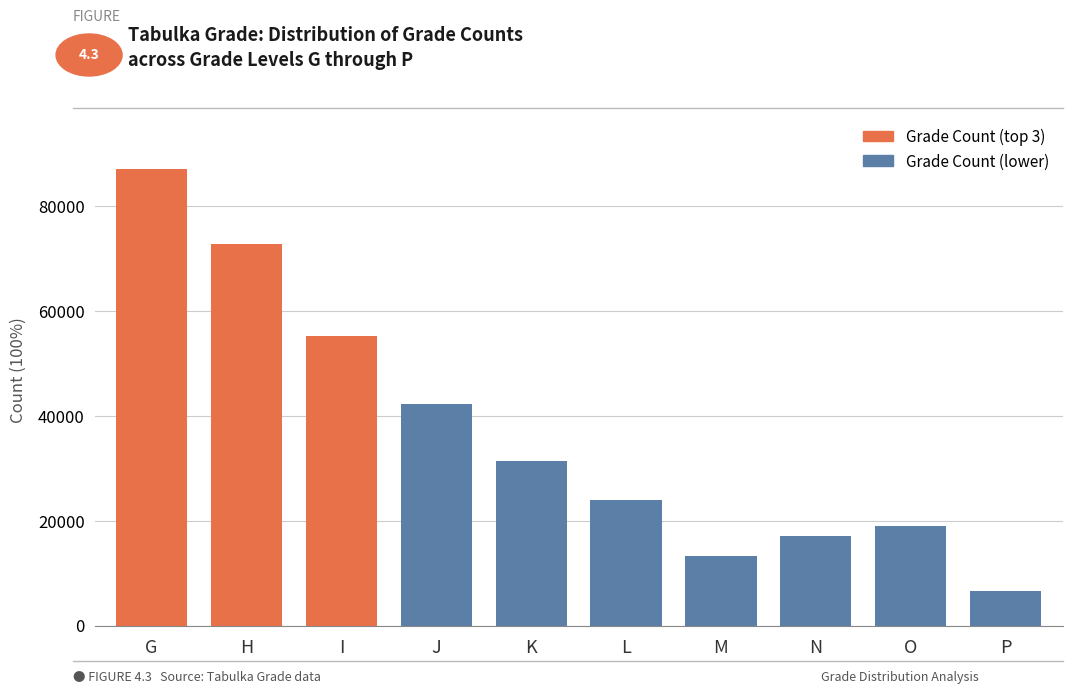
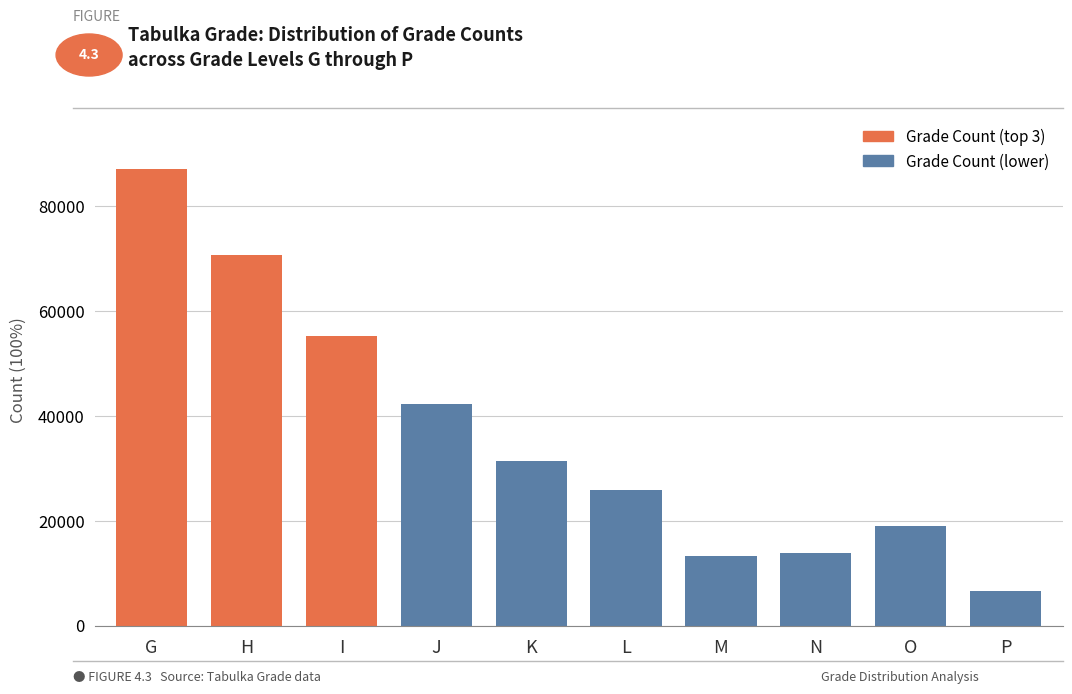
H: 73000 -> 71000
L: 24000 -> 26000
N: 17000 -> 14000
